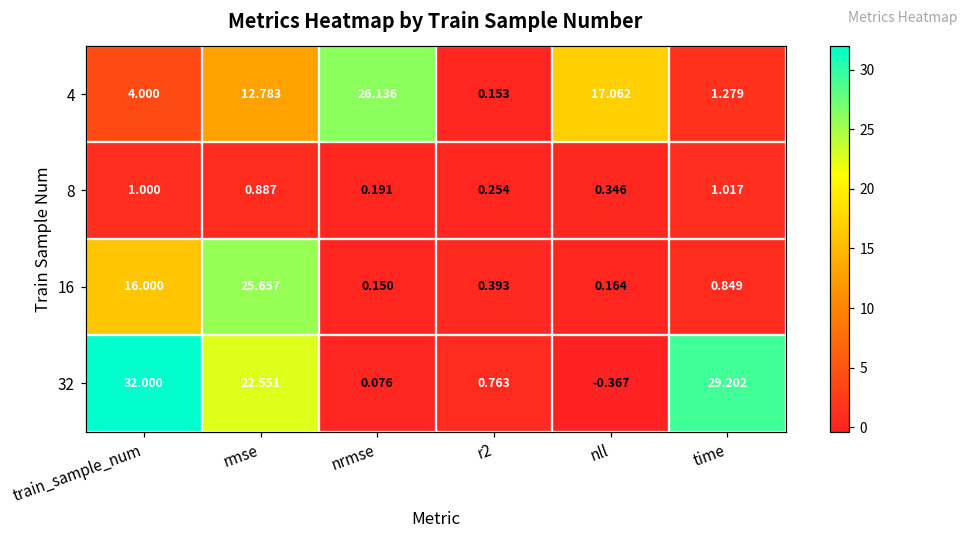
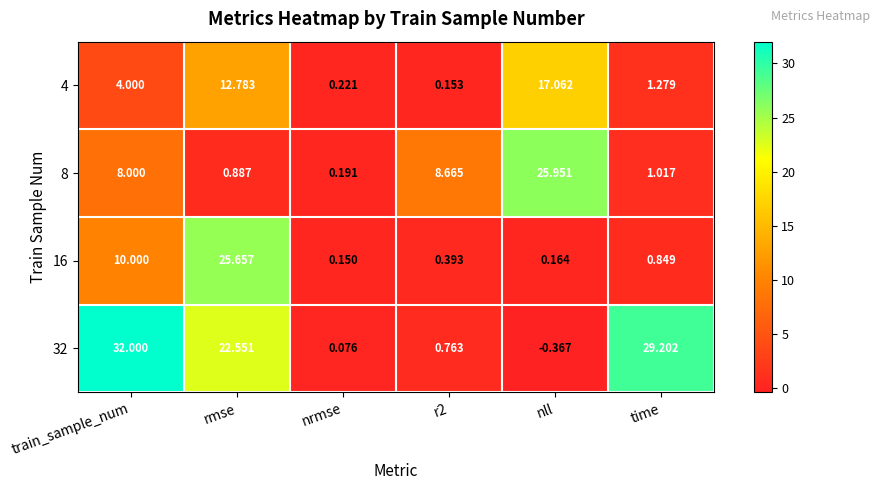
4, nrmse: 26.136 -> 0.221
8, train_sample_num: 1.000 -> 8.000
8, r2: 0.254 -> 8.665
8, nll: 0.346 -> 25.951
16, train_sample_num: 16.000 -> 10.000
